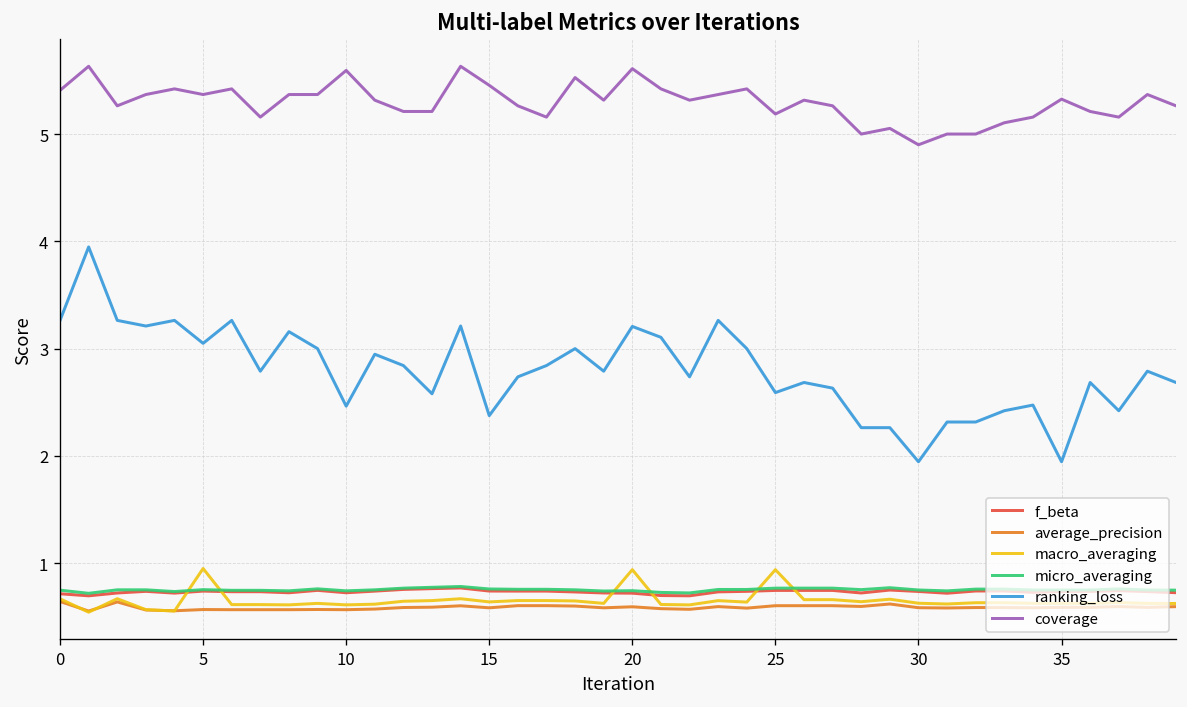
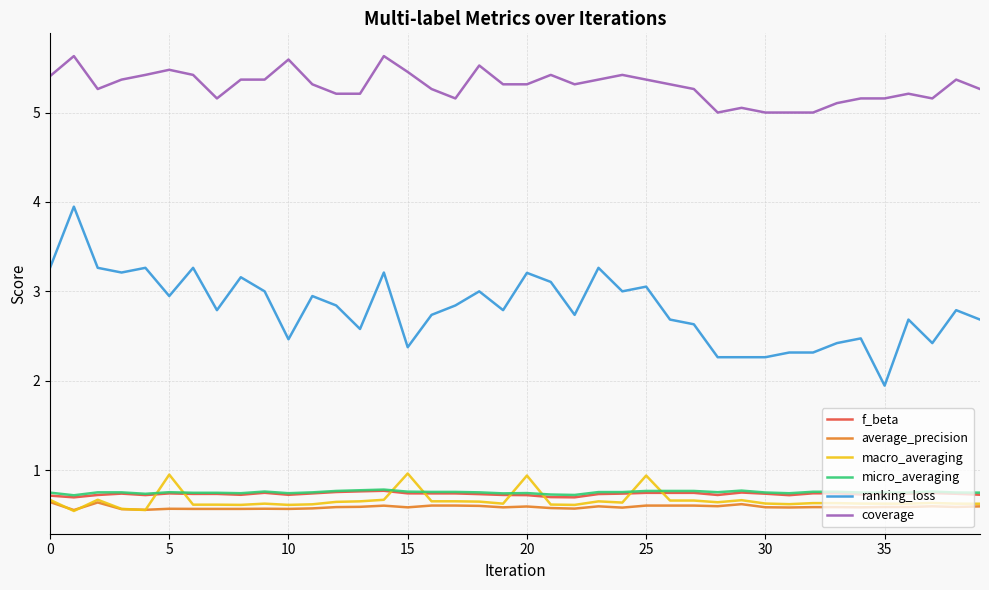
ranking_loss, 5: 3.0 -> 2.9
coverage, 5: 5.4 -> 5.5
macro_averaging, 15: 0.6 -> 1.0
coverage, 20: 5.6 -> 5.3
ranking_loss, 25: 2.6 -> 3.1
coverage, 25: 5.2 -> 5.4
ranking_loss, 30: 1.9 -> 2.3
coverage, 30: 4.9 -> 5.0
coverage, 35: 5.3 -> 5.2
